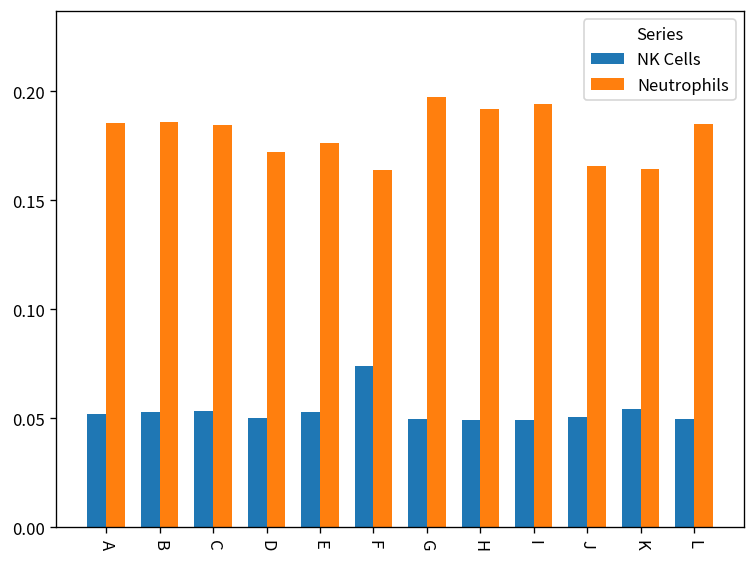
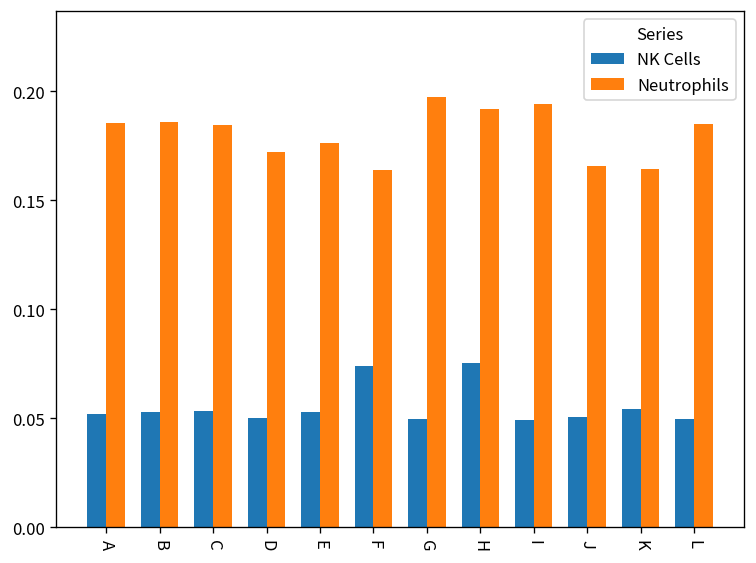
NK Cells, H: 0.049 -> 0.075
